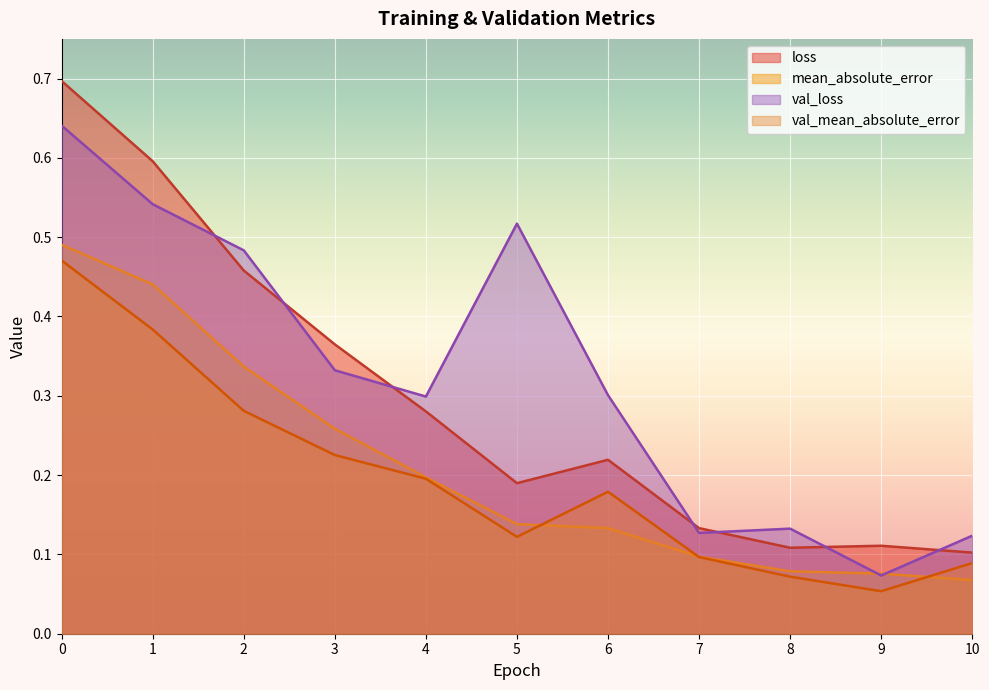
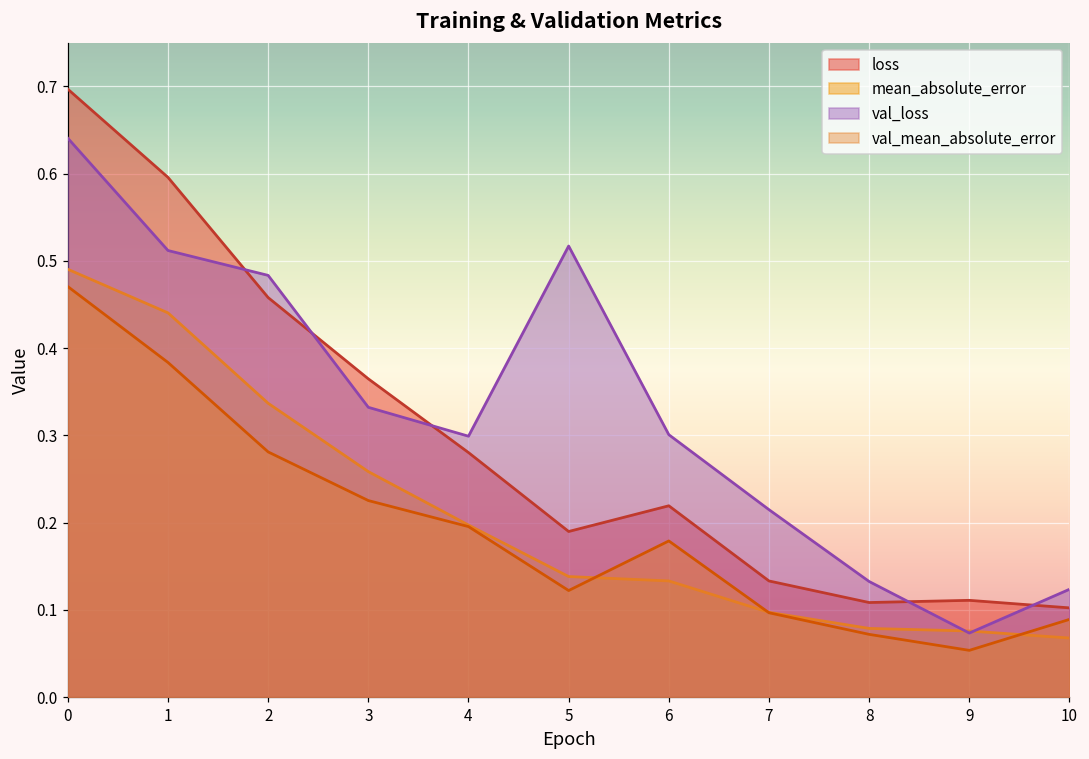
val_loss, 1: 0.54 -> 0.51
val_loss, 7: 0.13 -> 0.21
